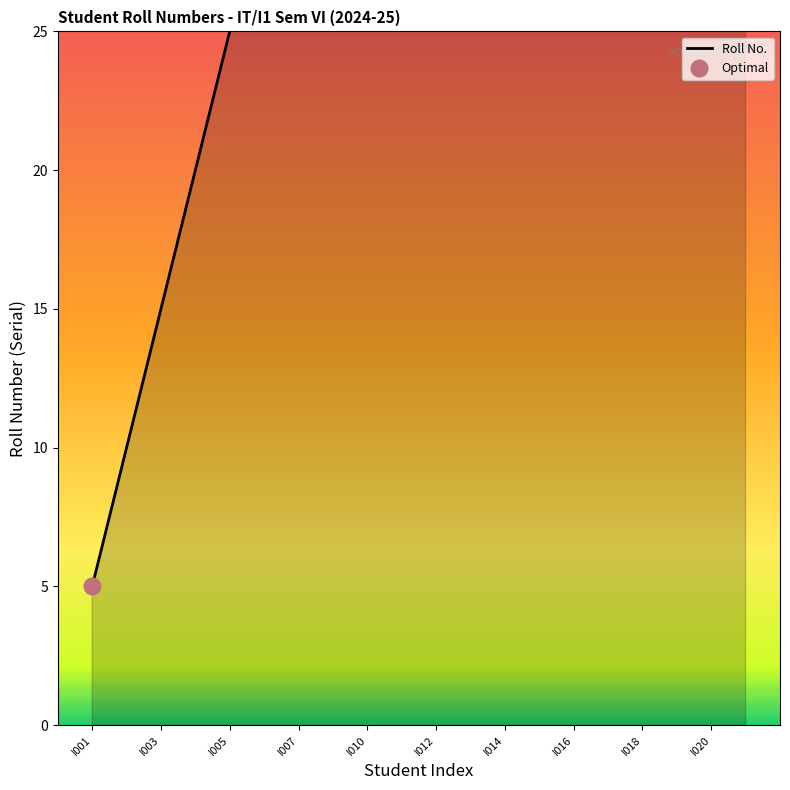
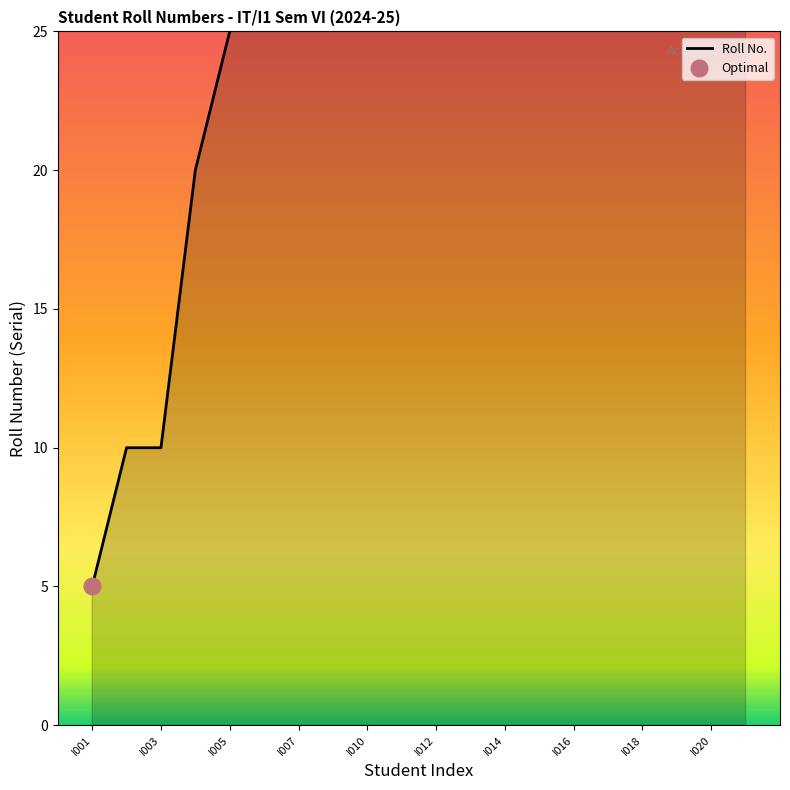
Roll No., I003: 15.0 -> 10.0
